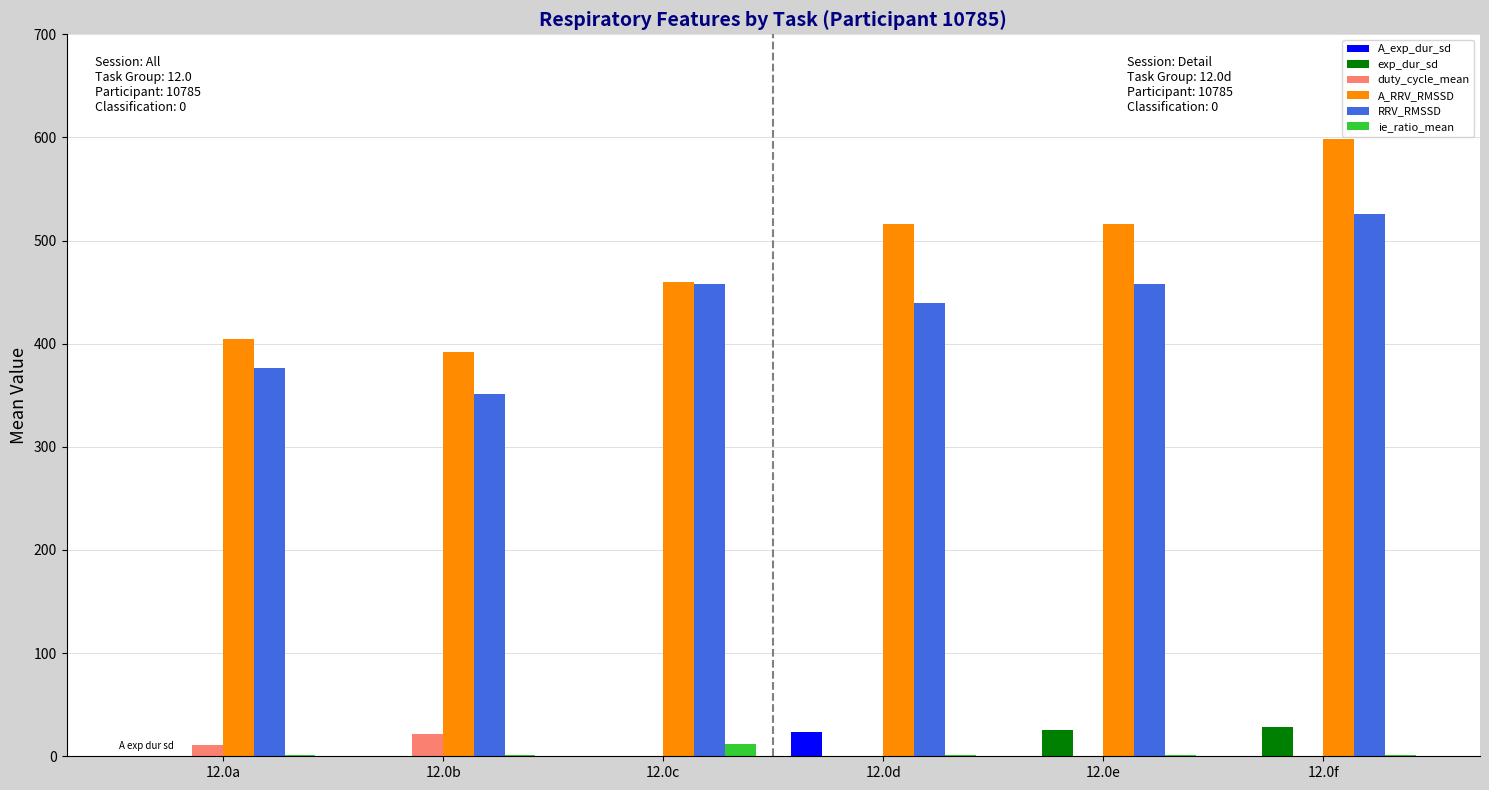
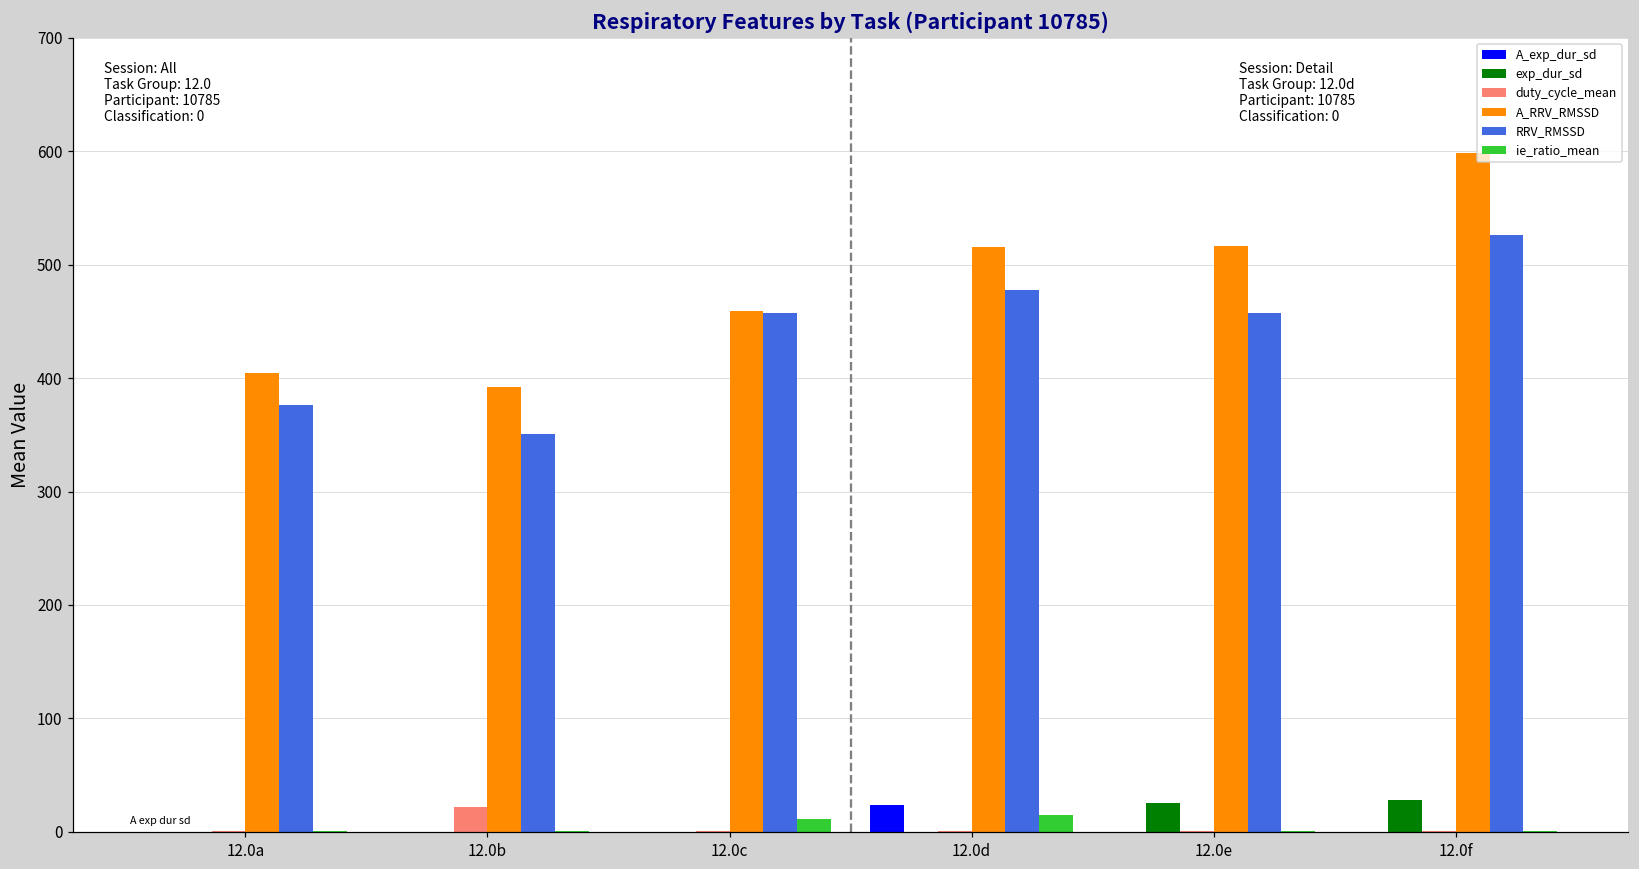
duty_cycle_mean, 12.0a: 11 -> 0
RRV_RMSSD, 12.0d: 440 -> 478
ie_ratio_mean, 12.0d: 1 -> 15
